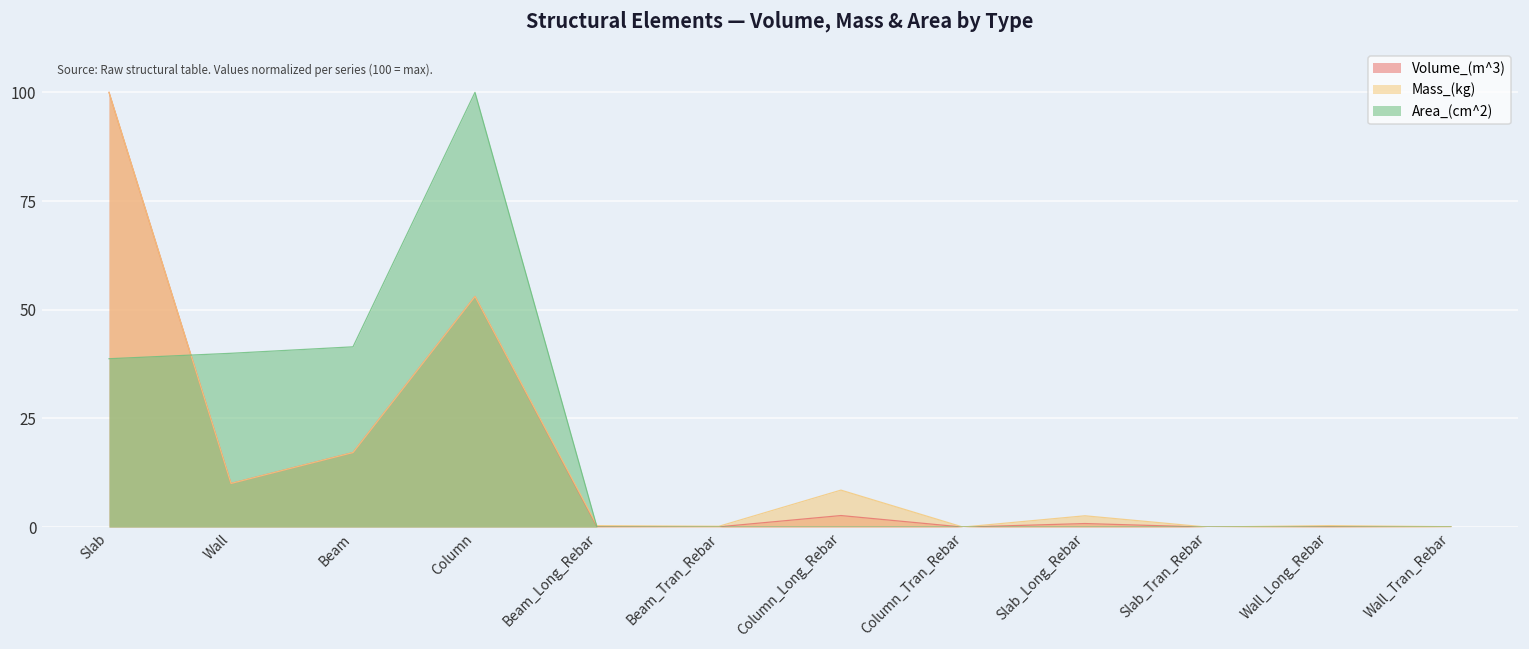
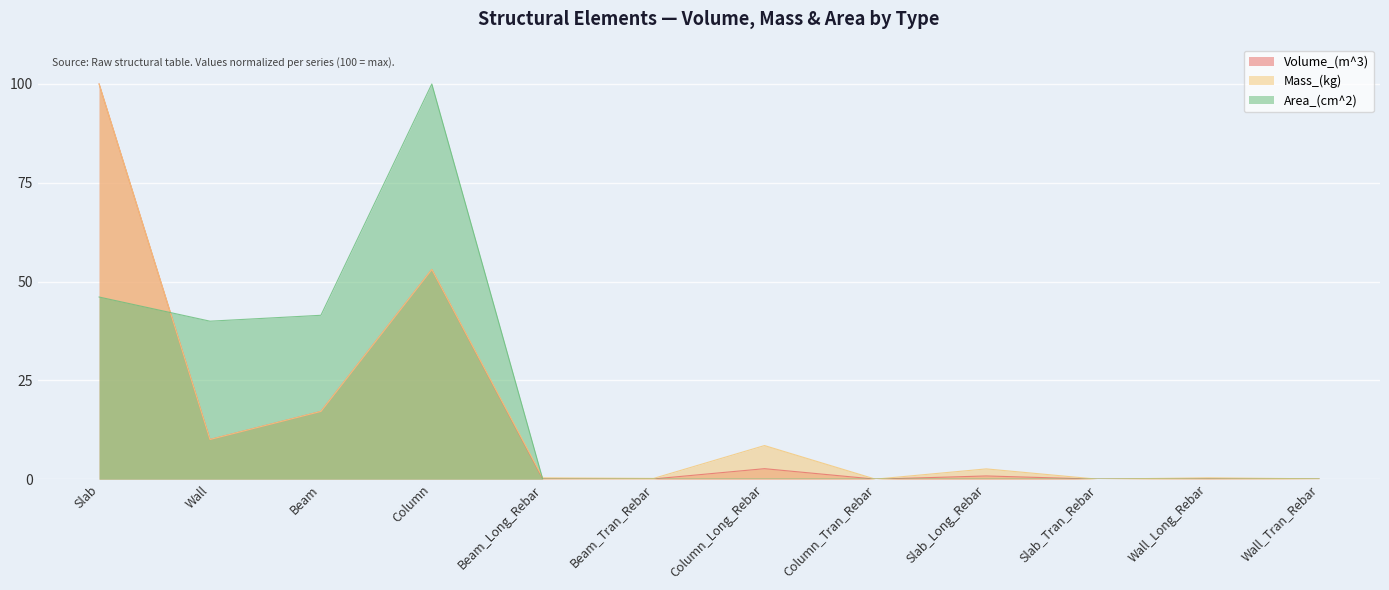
Area_(cm^2), Slab: 39 -> 46
